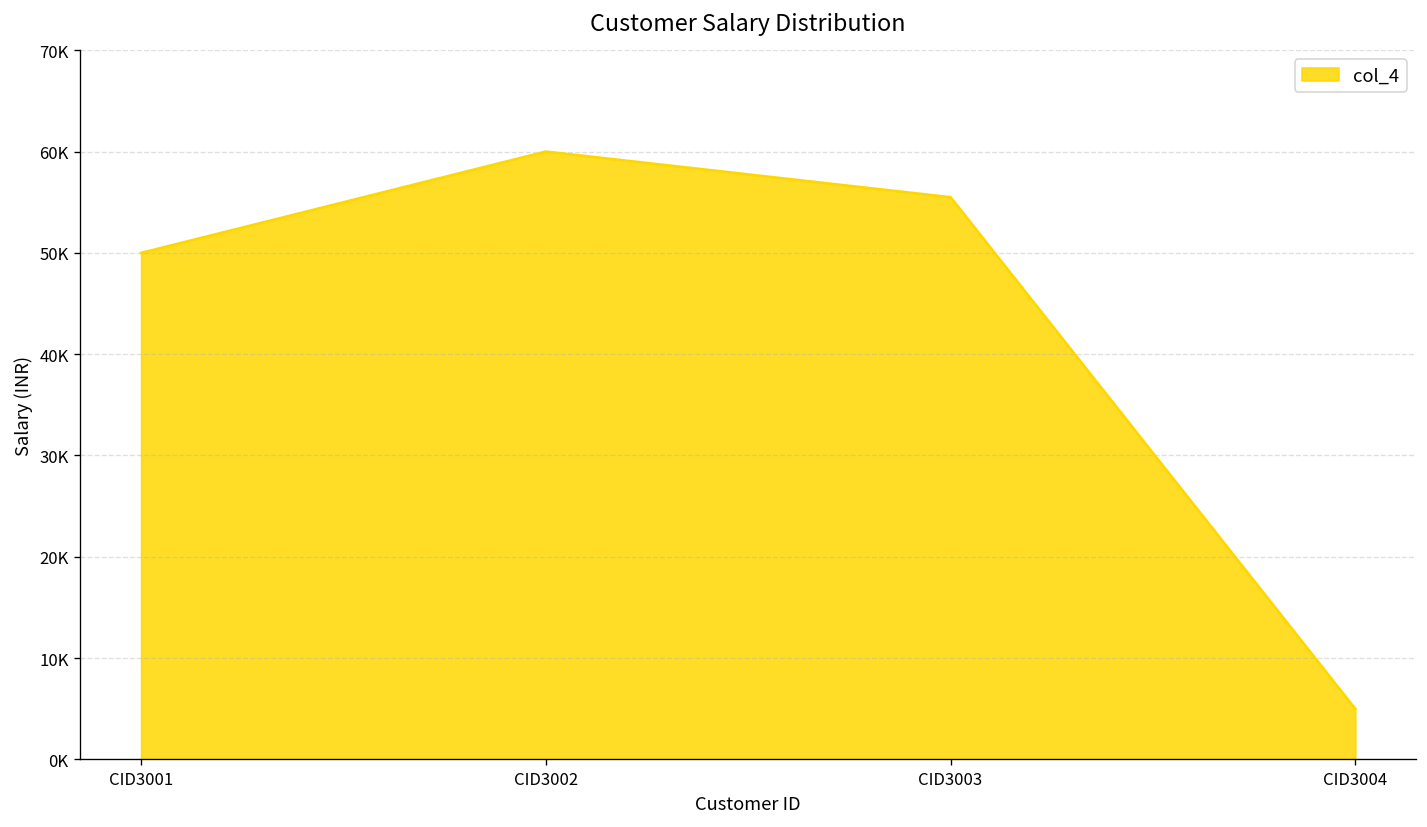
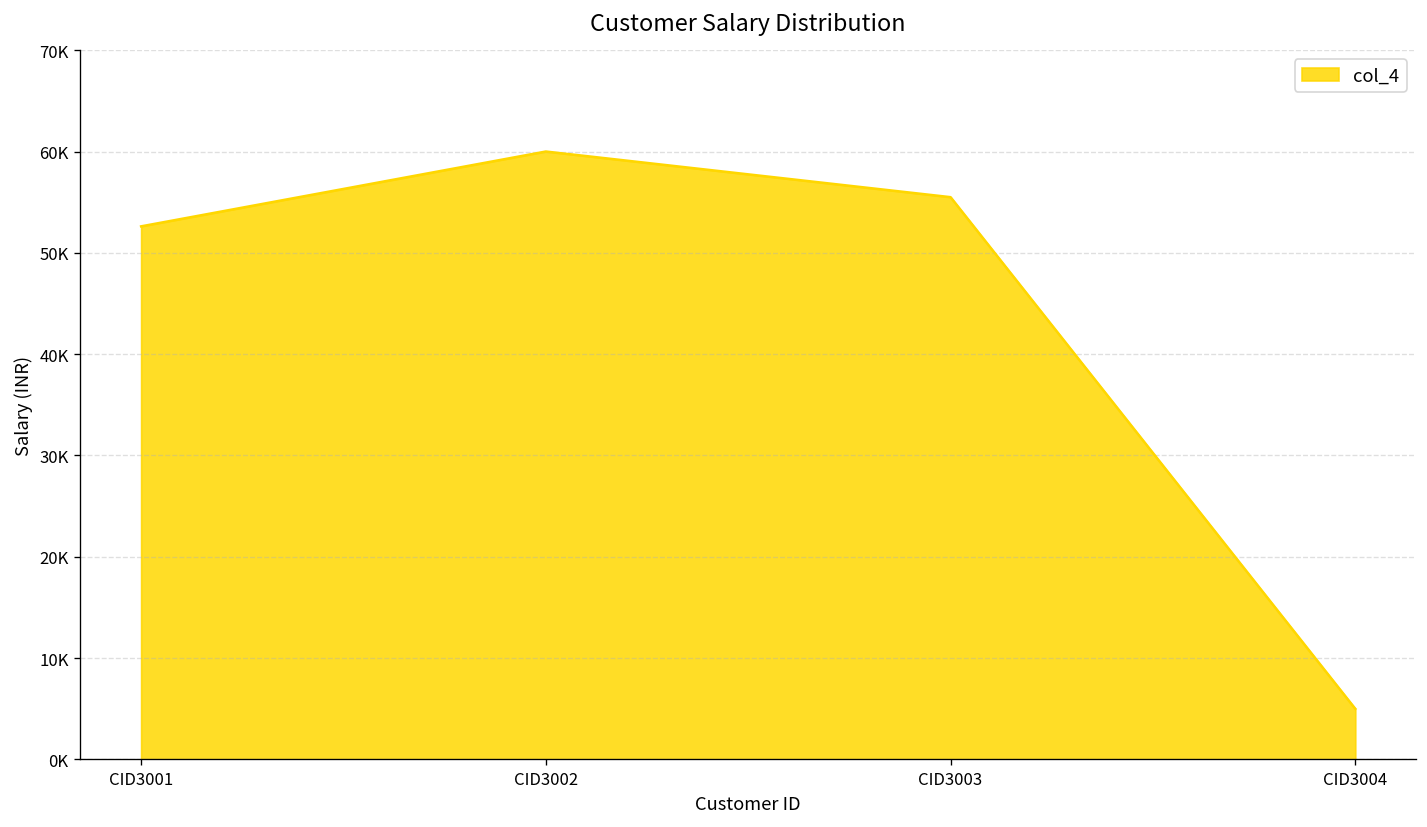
CID3001: 50000 -> 53000
